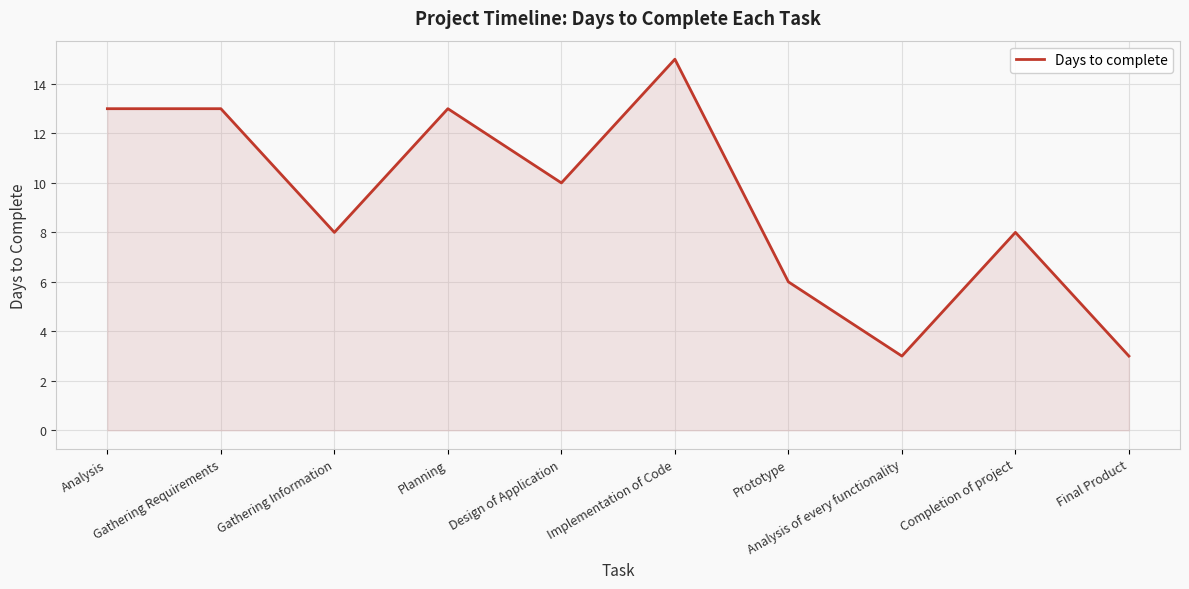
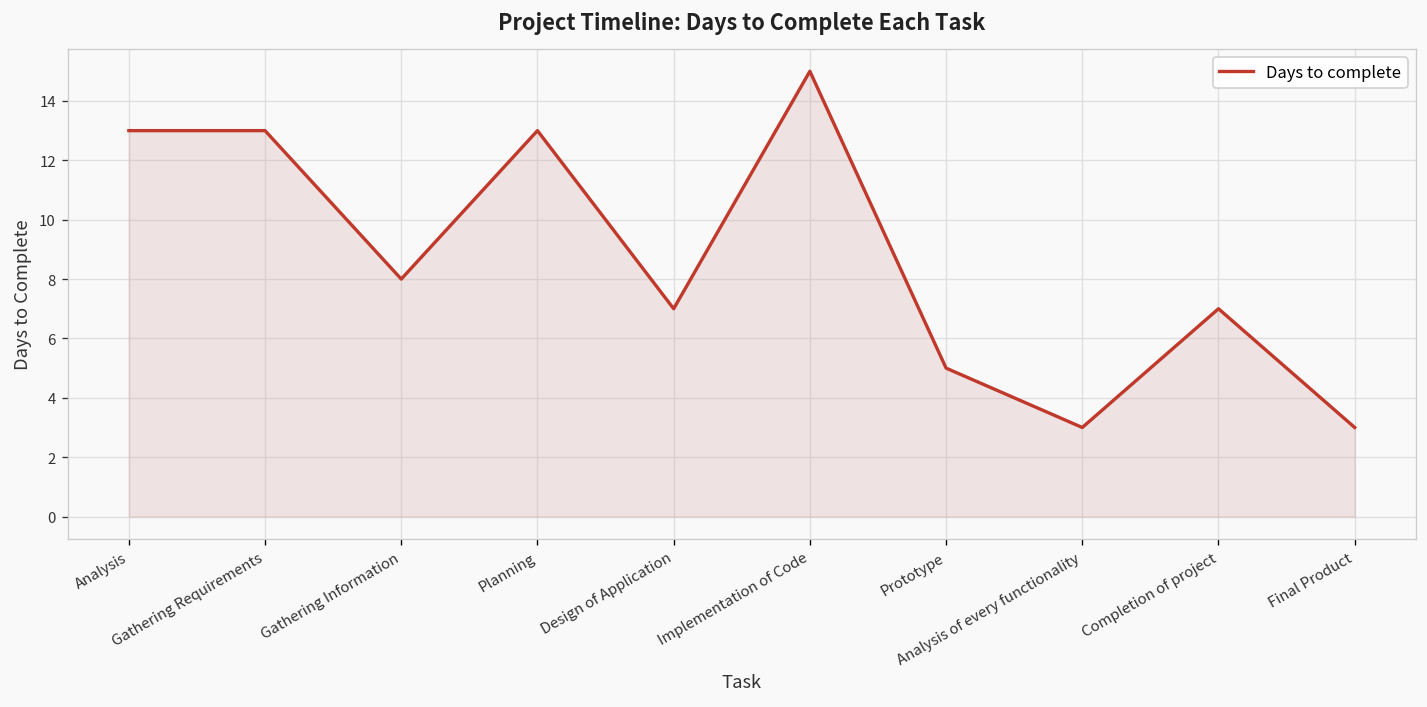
Design of Application: 10 -> 7
Prototype: 6 -> 5
Completion of project: 8 -> 7
